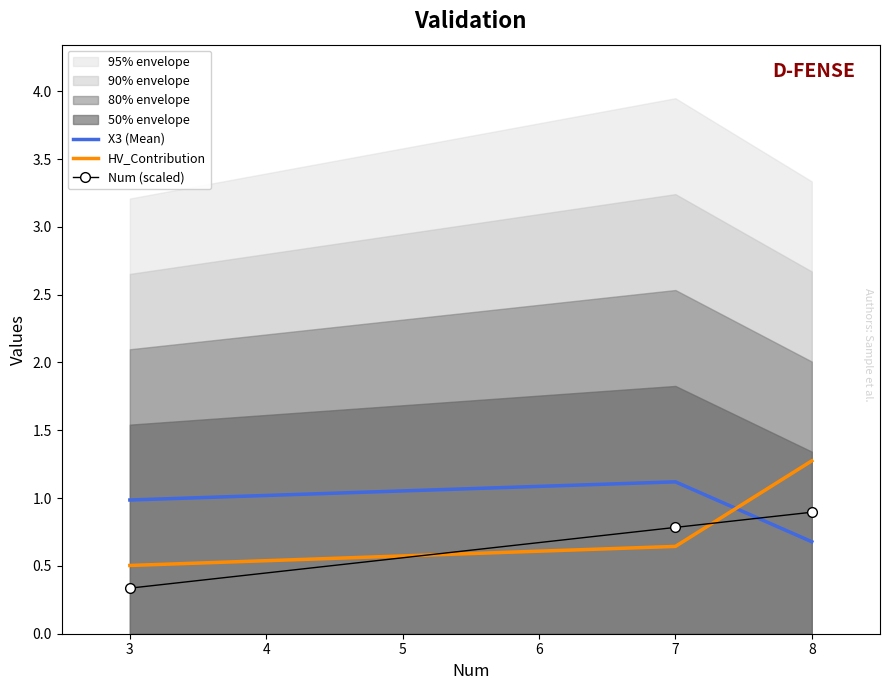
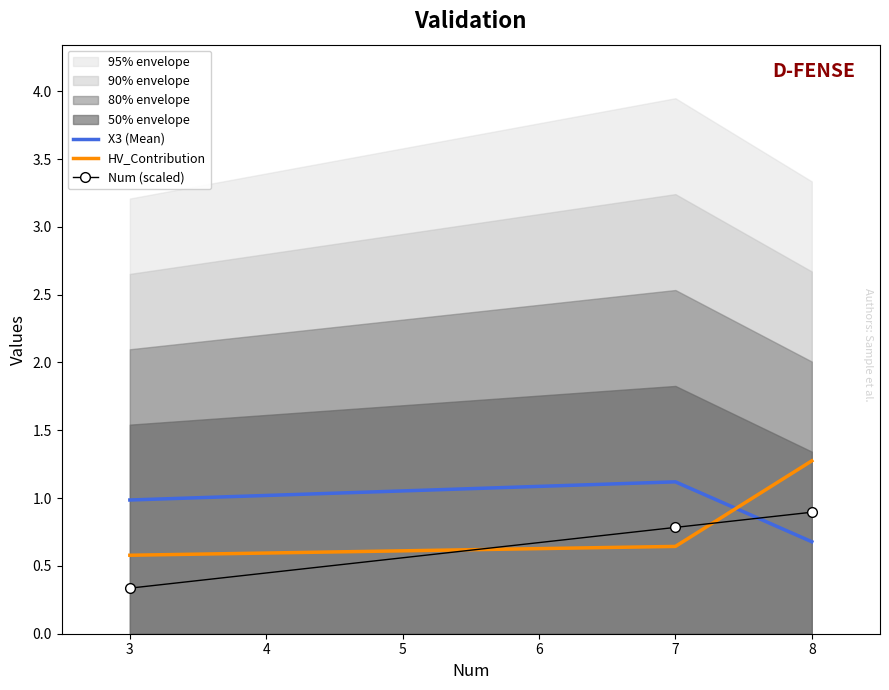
HV_Contribution, 3: 0.50 -> 0.58
